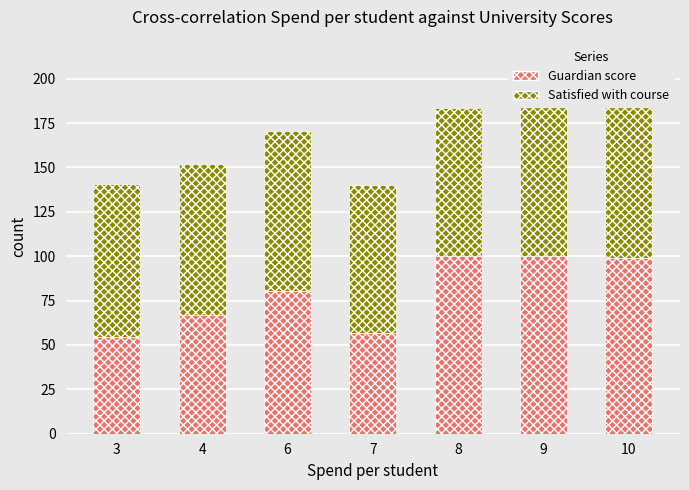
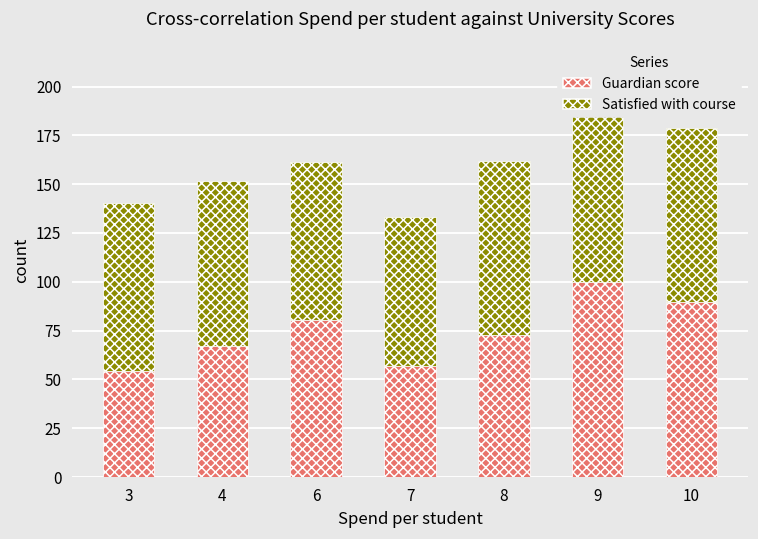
Satisfied with course, 6: 90 -> 81
Satisfied with course, 7: 83 -> 76
Guardian score, 8: 100 -> 73
Satisfied with course, 8: 83 -> 89
Guardian score, 10: 99 -> 90
